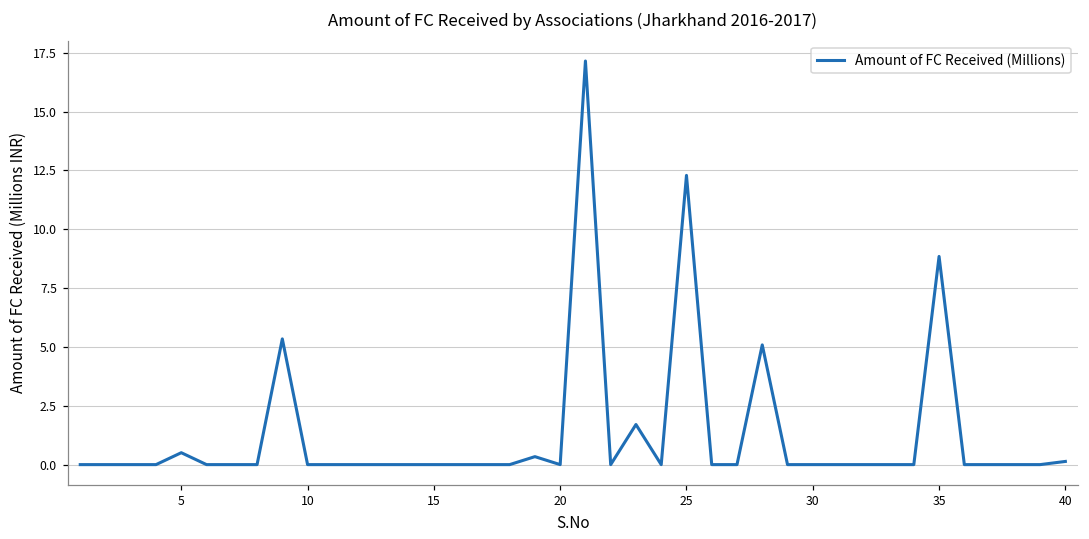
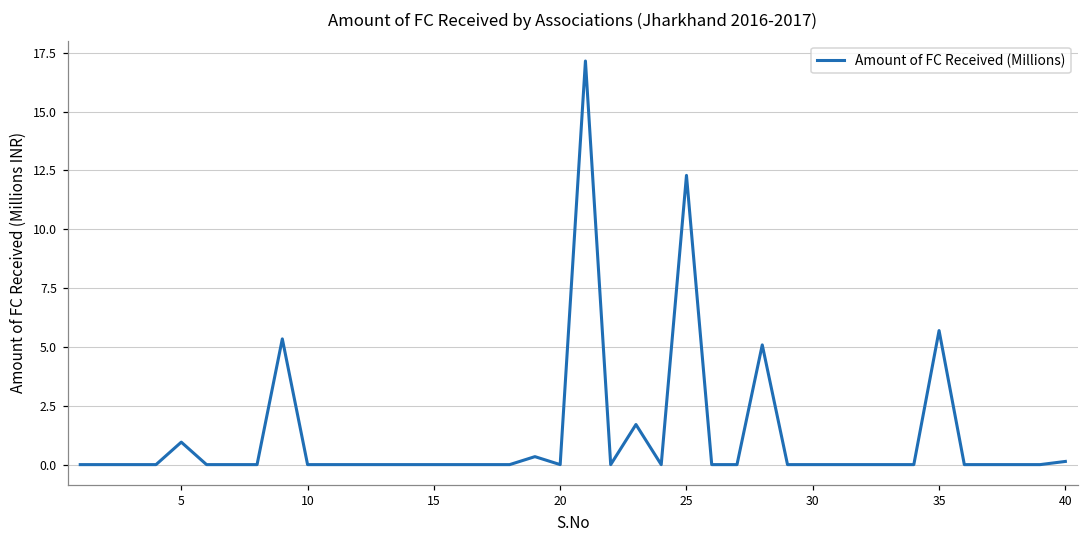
5: 0.5 -> 1.0
35: 8.8 -> 5.7
